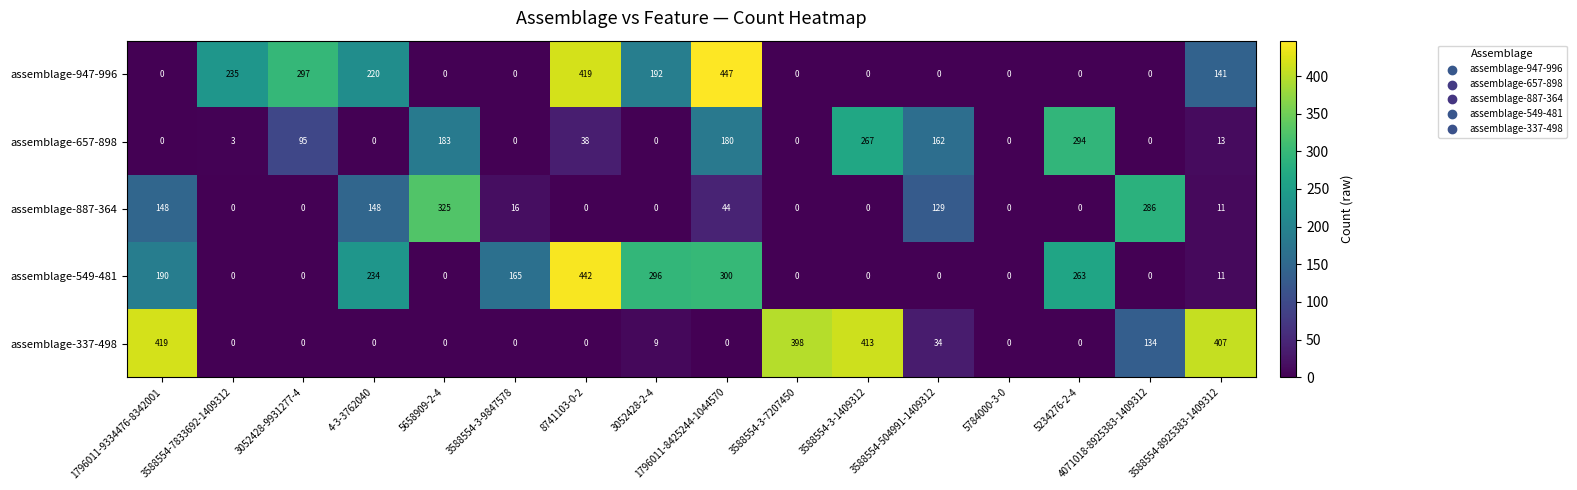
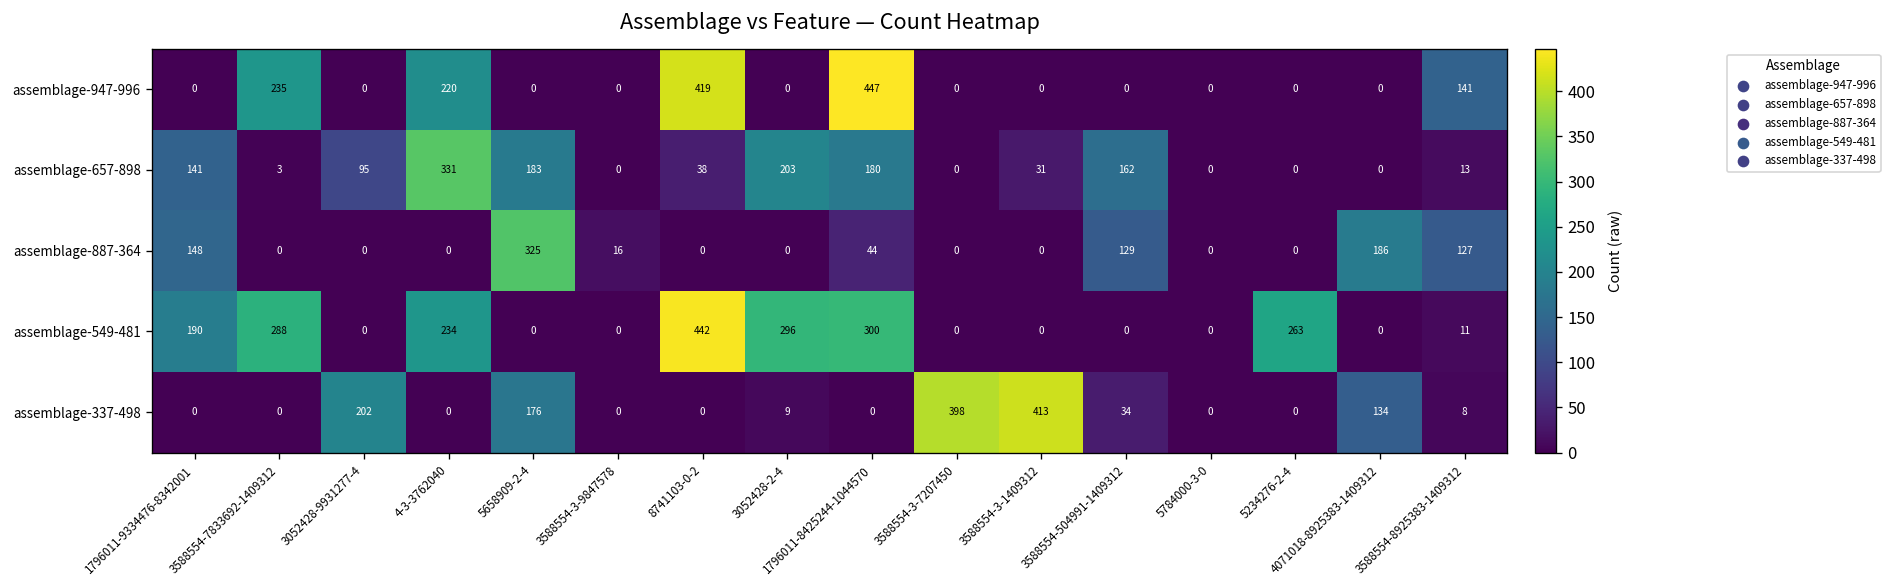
assemblage-947-996, 3052428-9931277-4: 297 -> 0
assemblage-947-996, 3052428-2-4: 192 -> 0
assemblage-657-898, 1796011-9334476-8342001: 0 -> 141
assemblage-657-898, 4-3-3762040: 0 -> 331
assemblage-657-898, 3052428-2-4: 0 -> 203
assemblage-657-898, 3588554-3-1409312: 267 -> 31
assemblage-657-898, 5234276-2-4: 294 -> 0
assemblage-887-364, 4-3-3762040: 148 -> 0
assemblage-887-364, 4071018-8925383-1409312: 286 -> 186
assemblage-887-364, 3588554-8925383-1409312: 11 -> 127
assemblage-549-481, 3588554-7833692-1409312: 0 -> 288
assemblage-549-481, 3588554-3-9847578: 165 -> 0
assemblage-337-498, 1796011-9334476-8342001: 419 -> 0
assemblage-337-498, 3052428-9931277-4: 0 -> 202
assemblage-337-498, 5658909-2-4: 0 -> 176
assemblage-337-498, 3588554-8925383-1409312: 407 -> 8
